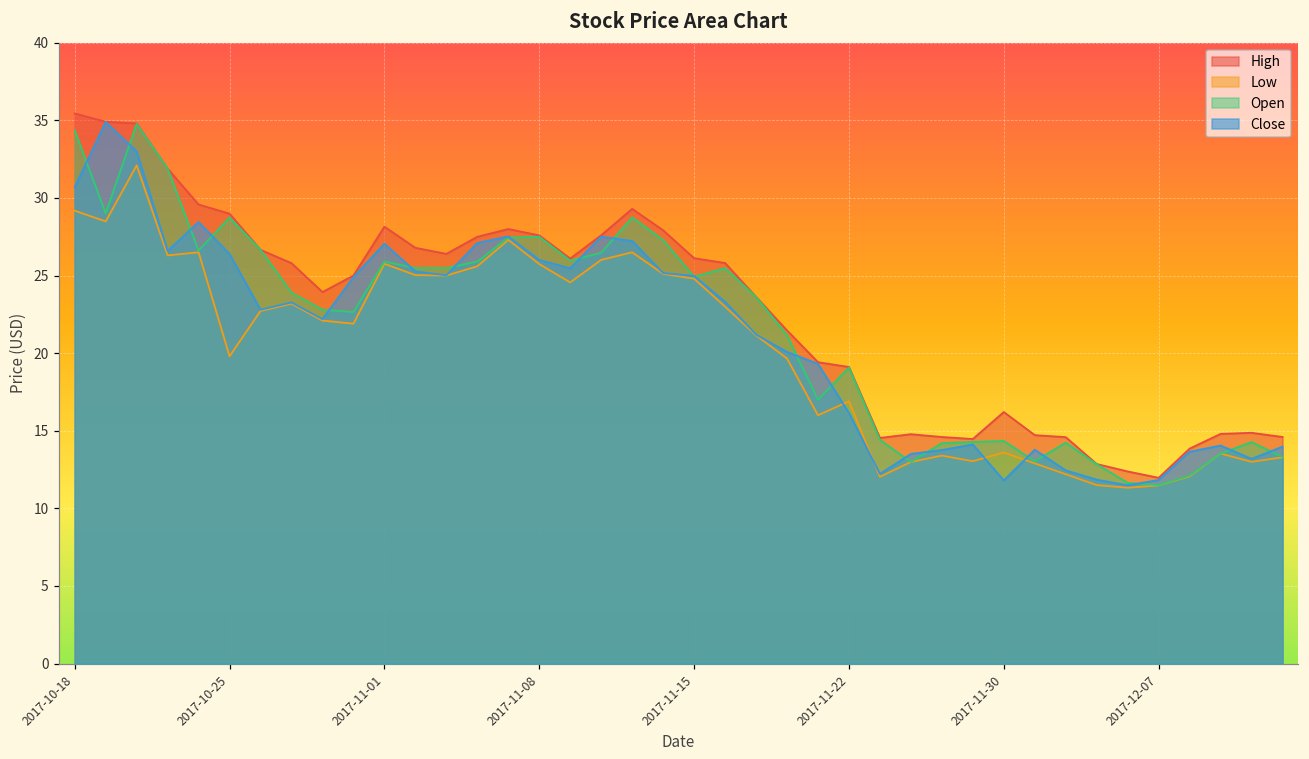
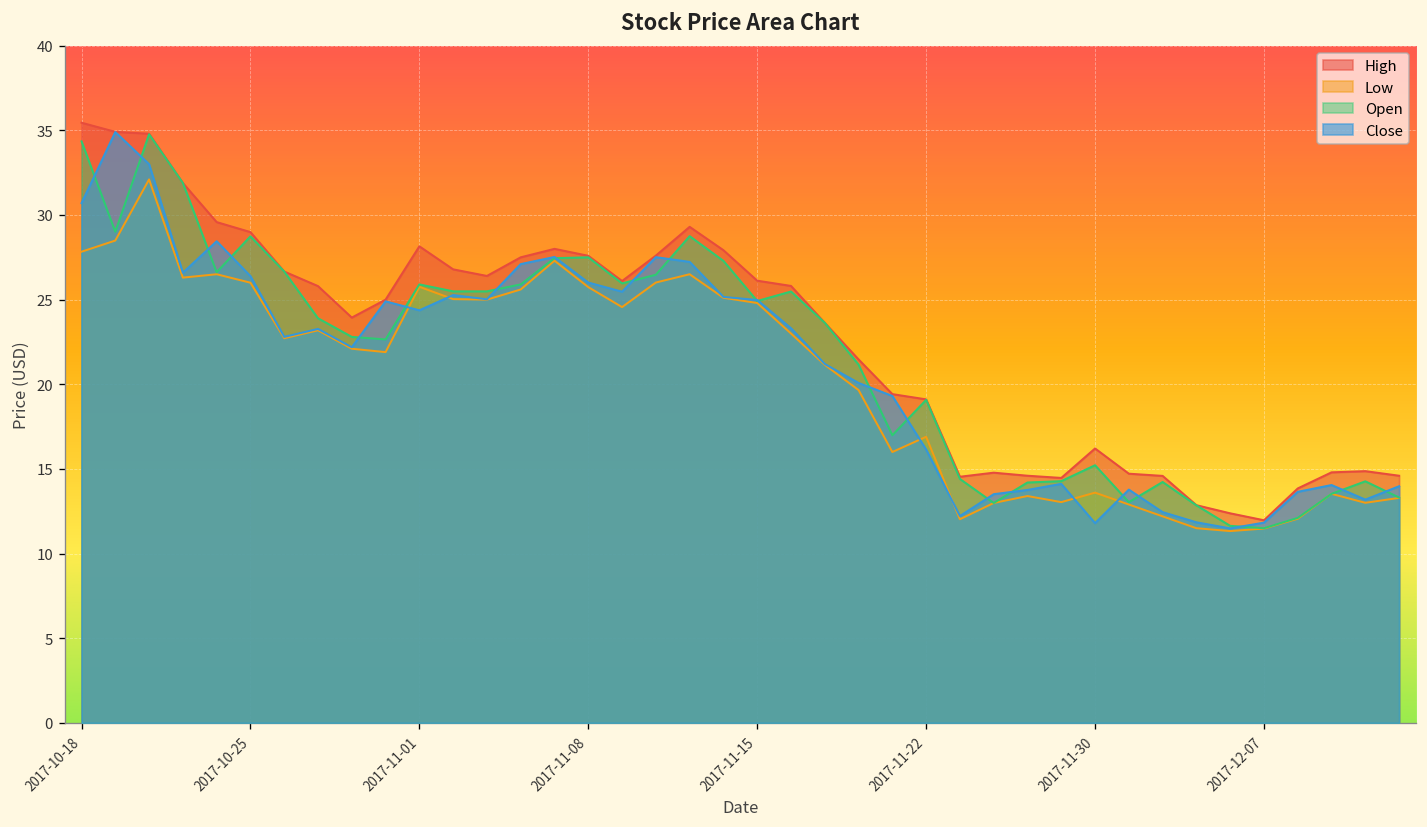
Low, 2017-10-18: 29.2 -> 27.8
Low, 2017-10-25: 19.8 -> 26.0
Close, 2017-11-01: 27.1 -> 24.4
Open, 2017-11-30: 14.3 -> 15.2
